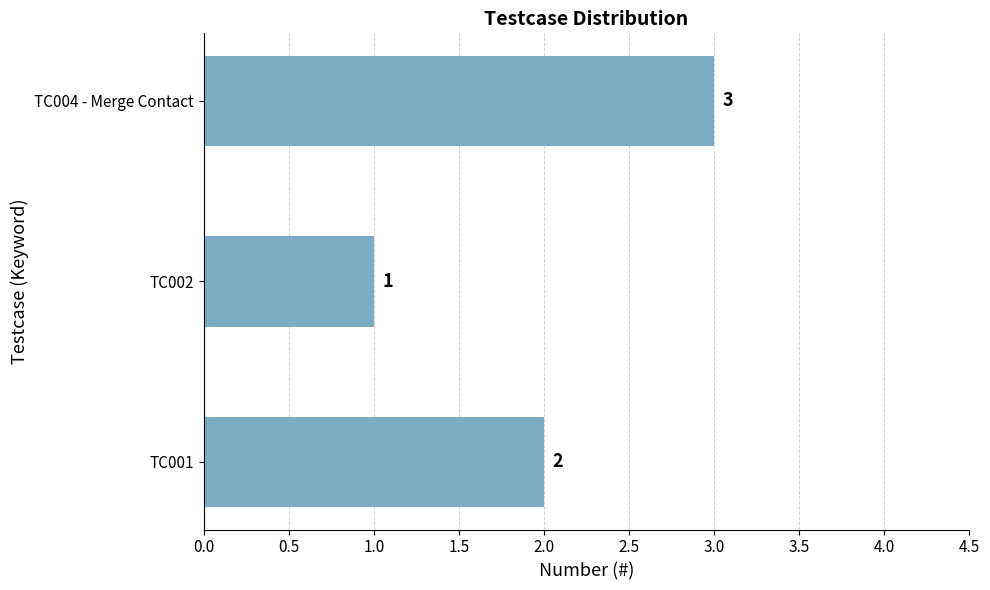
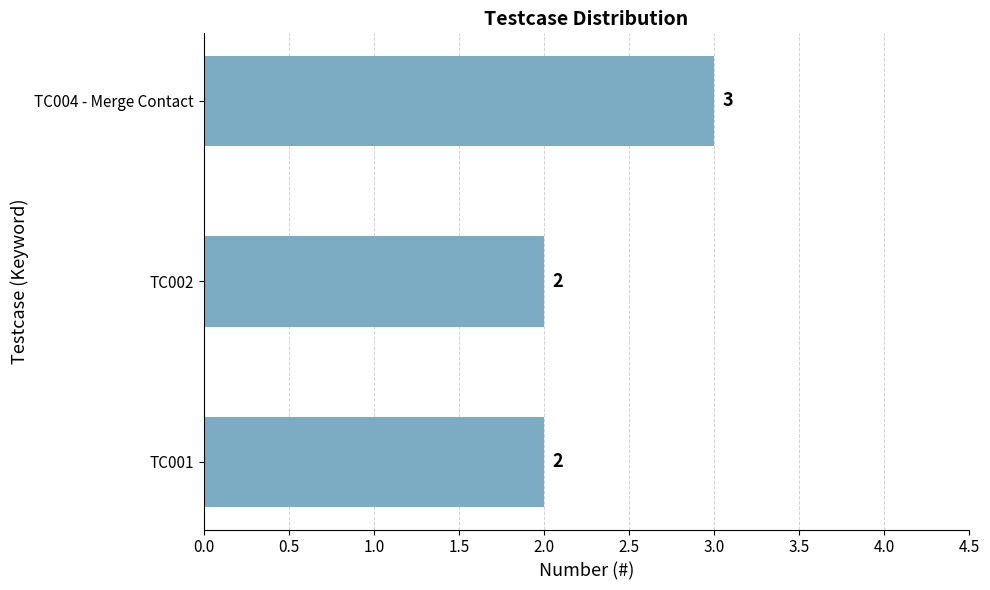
TC002: 1 -> 2
